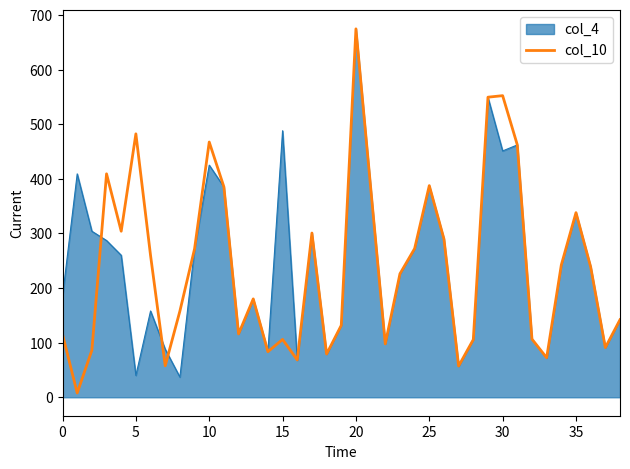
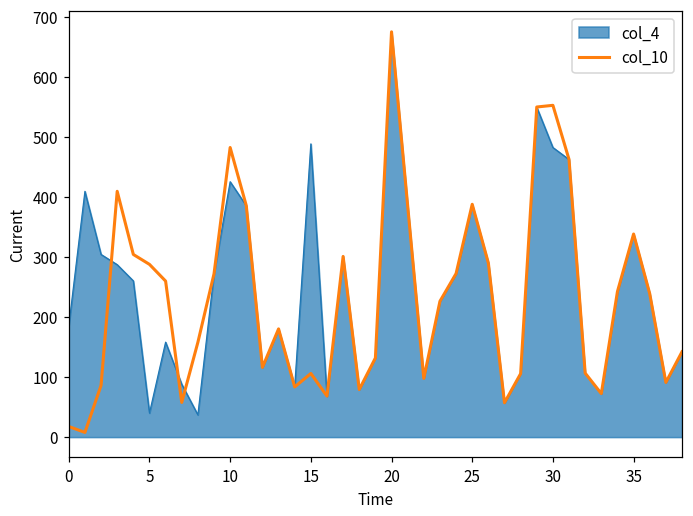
col_10, 0: 120 -> 20
col_10, 5: 480 -> 290
col_10, 10: 470 -> 480
col_4, 30: 450 -> 480
